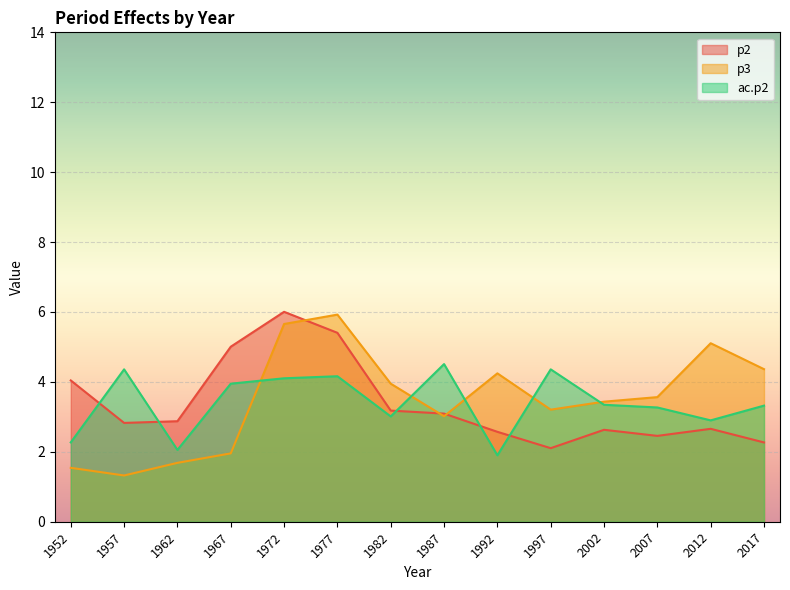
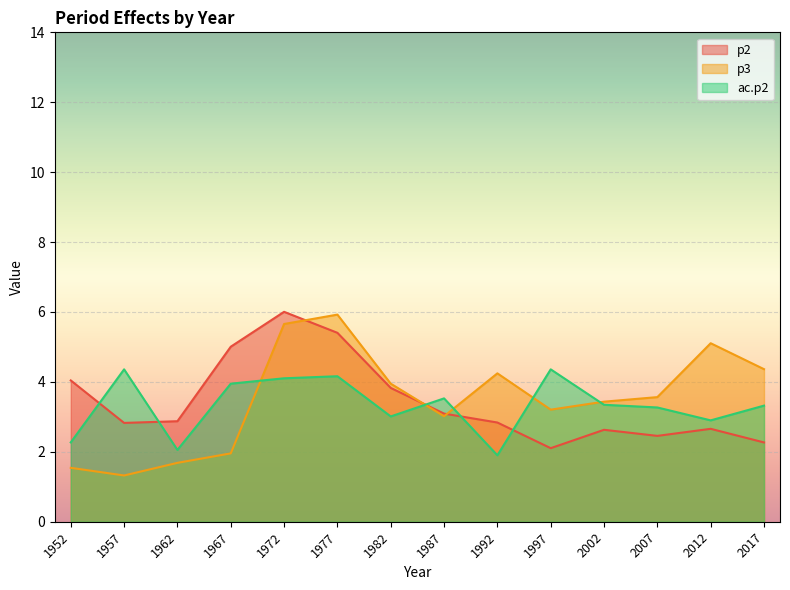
p2, 1982: 3.2 -> 3.8
ac.p2, 1987: 4.5 -> 3.5
p2, 1992: 2.6 -> 2.8
